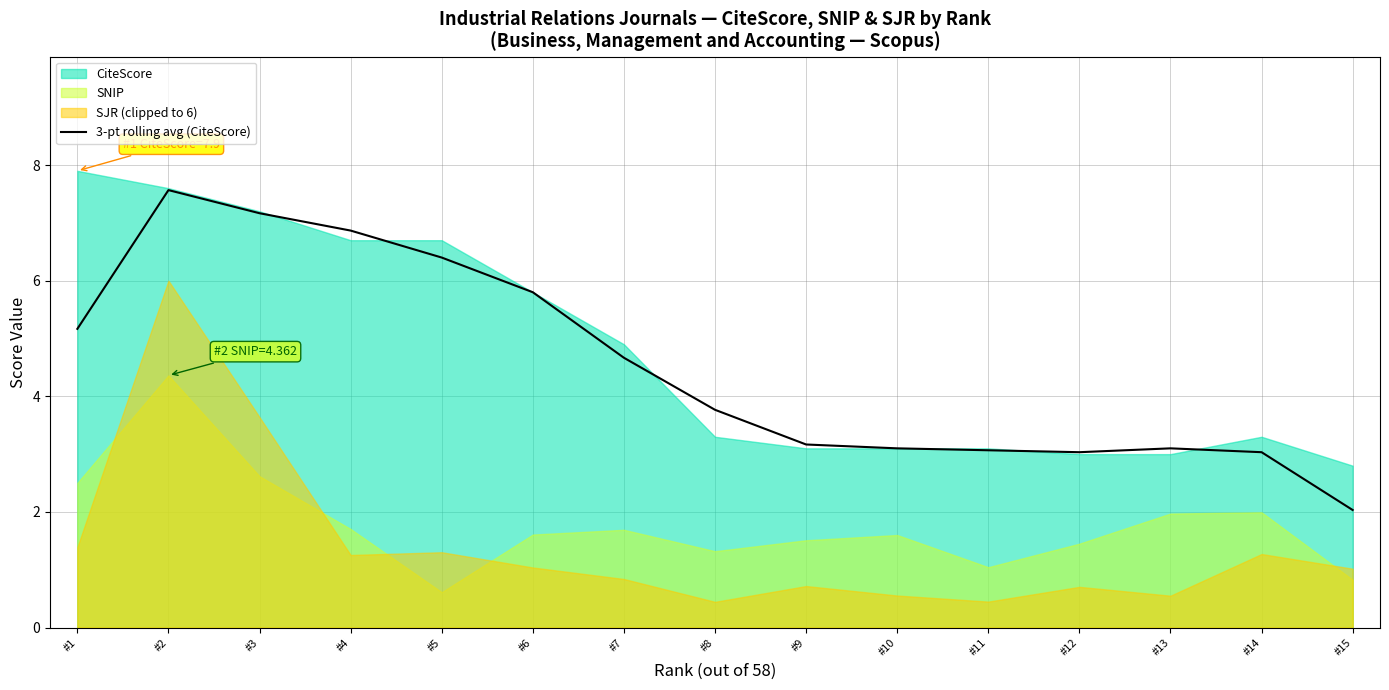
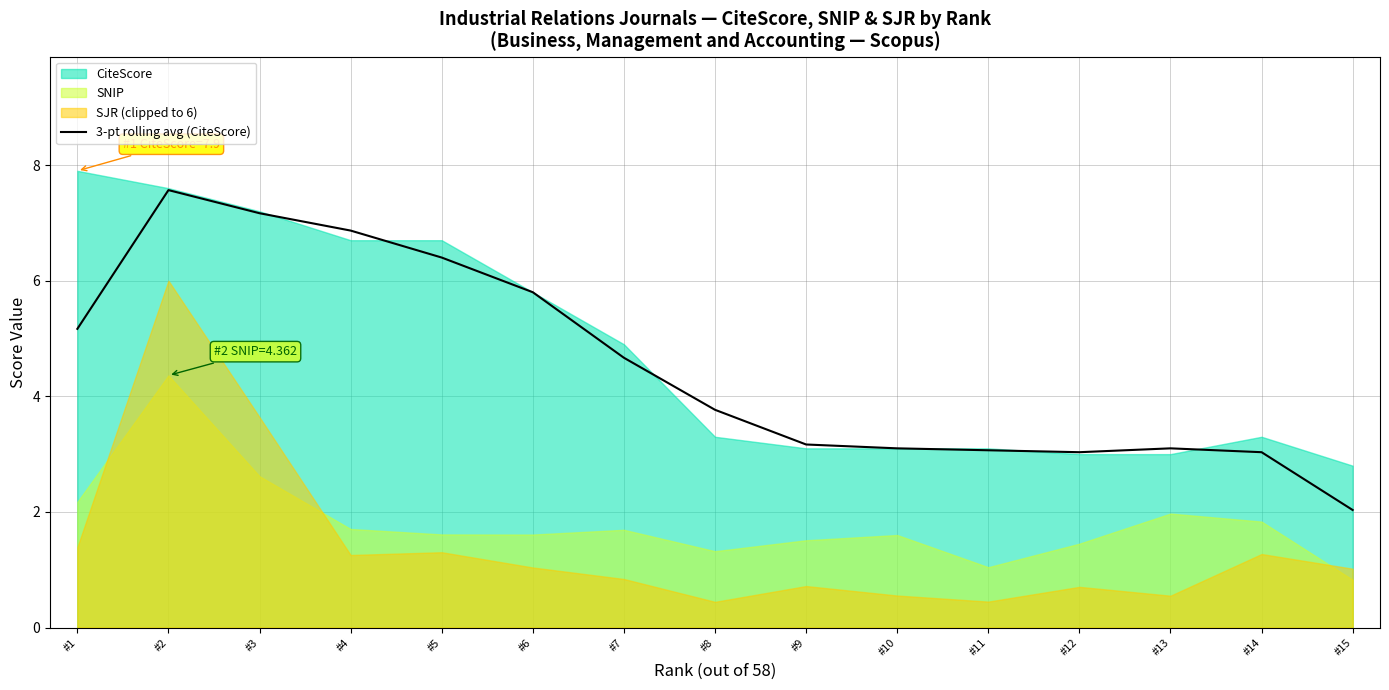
SNIP, #1: 2.5 -> 2.2
SNIP, #5: 0.6 -> 1.6
SNIP, #14: 2.0 -> 1.8
